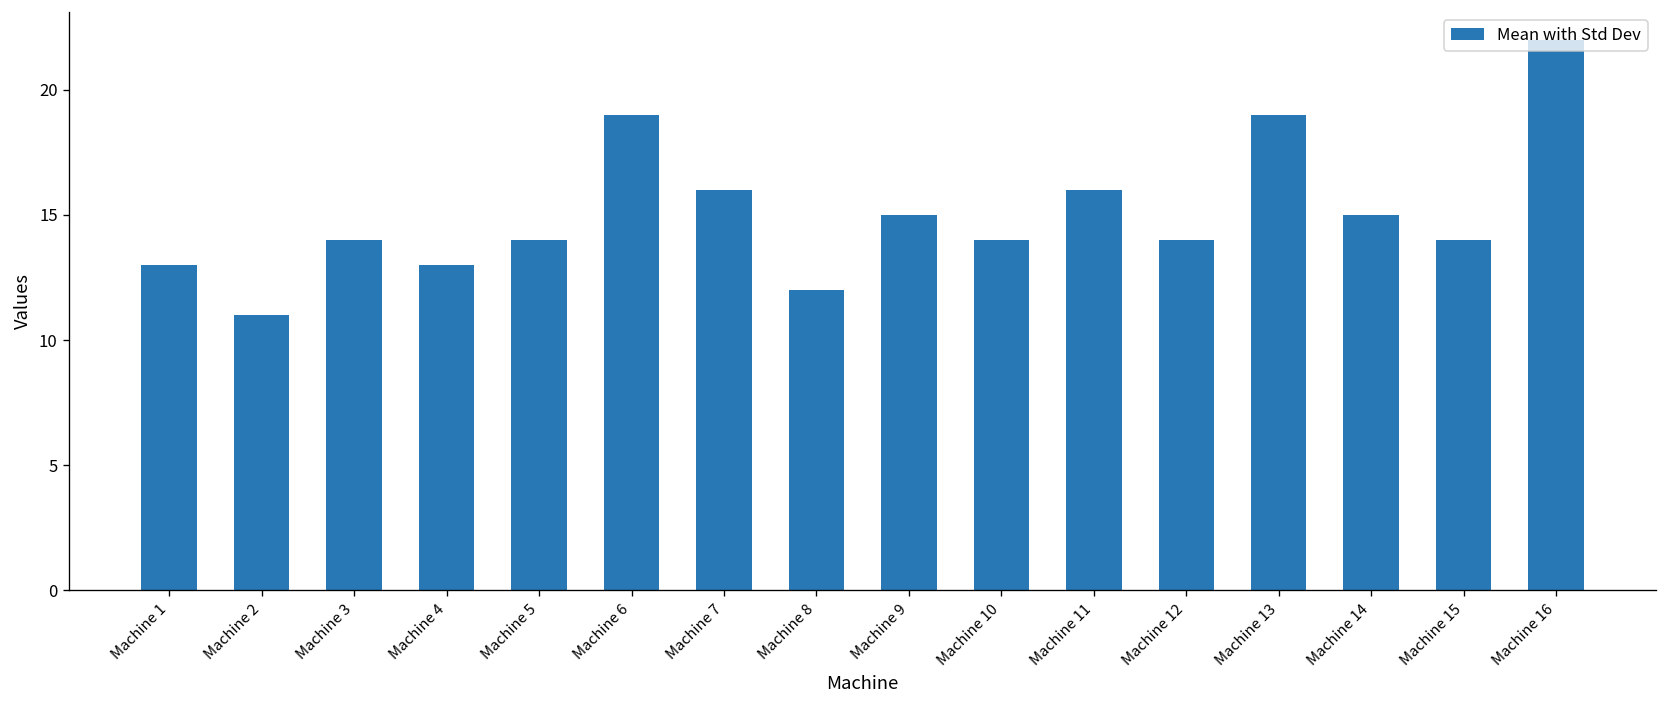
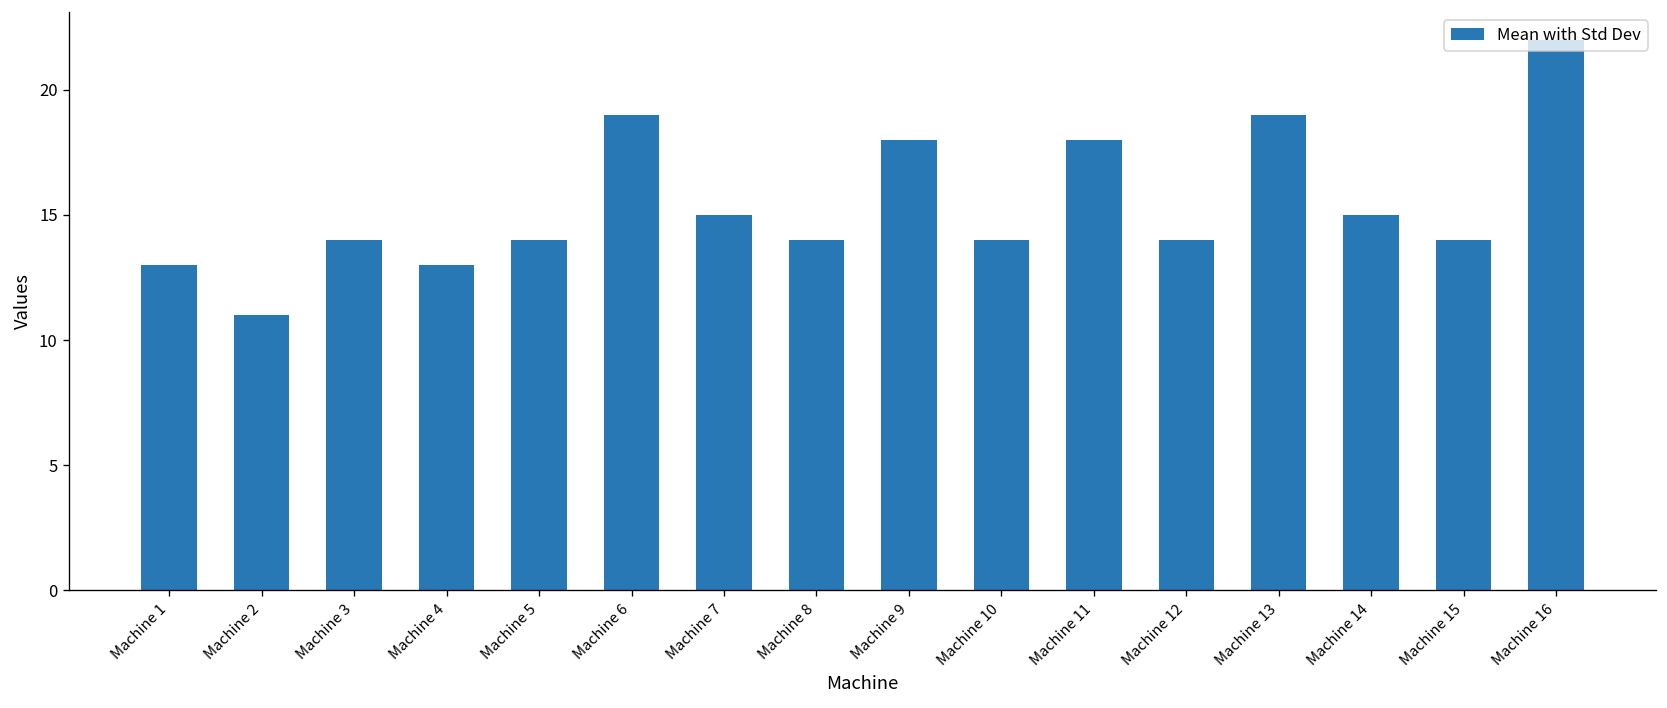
Machine 7: 16 -> 15
Machine 8: 12 -> 14
Machine 9: 15 -> 18
Machine 11: 16 -> 18
